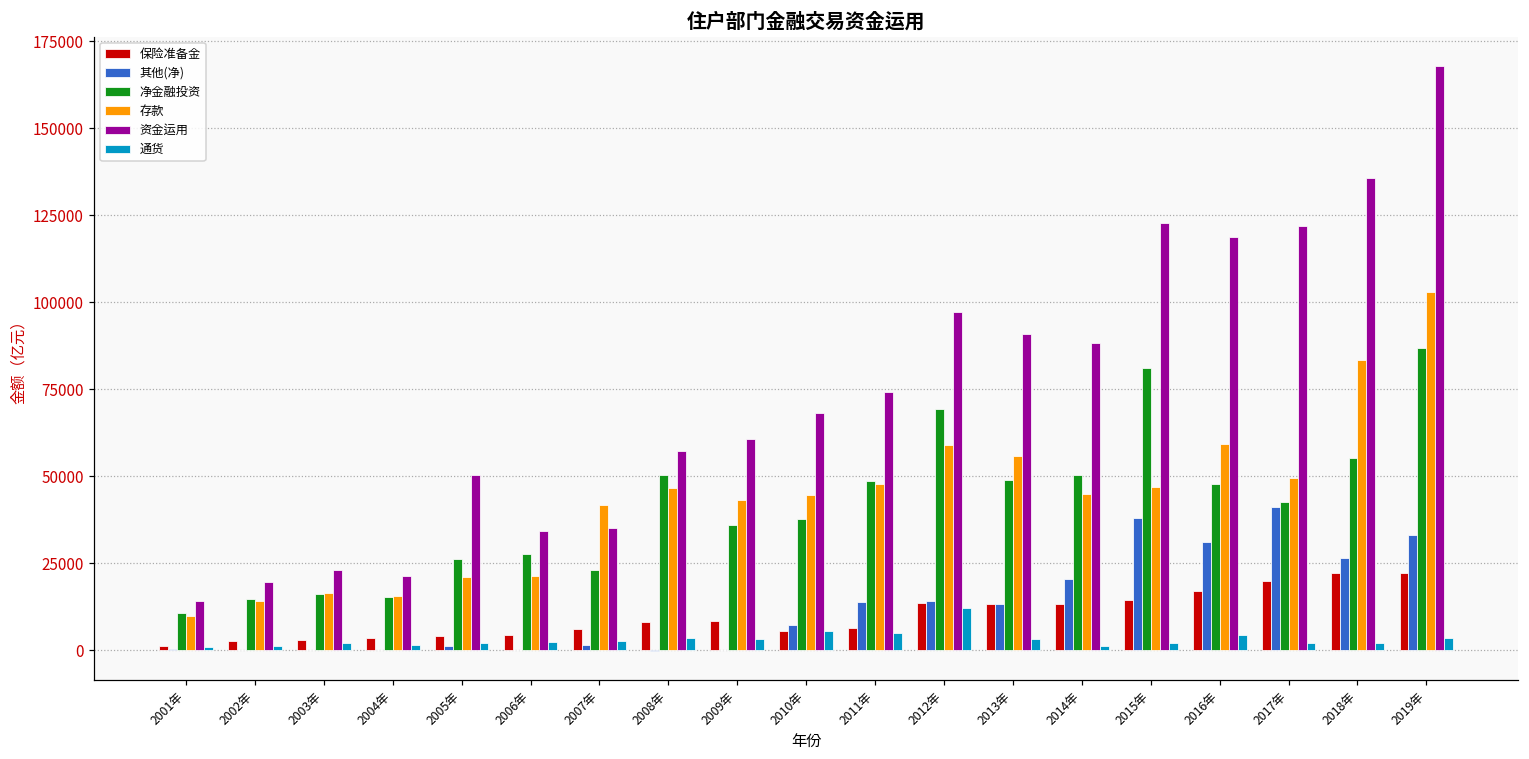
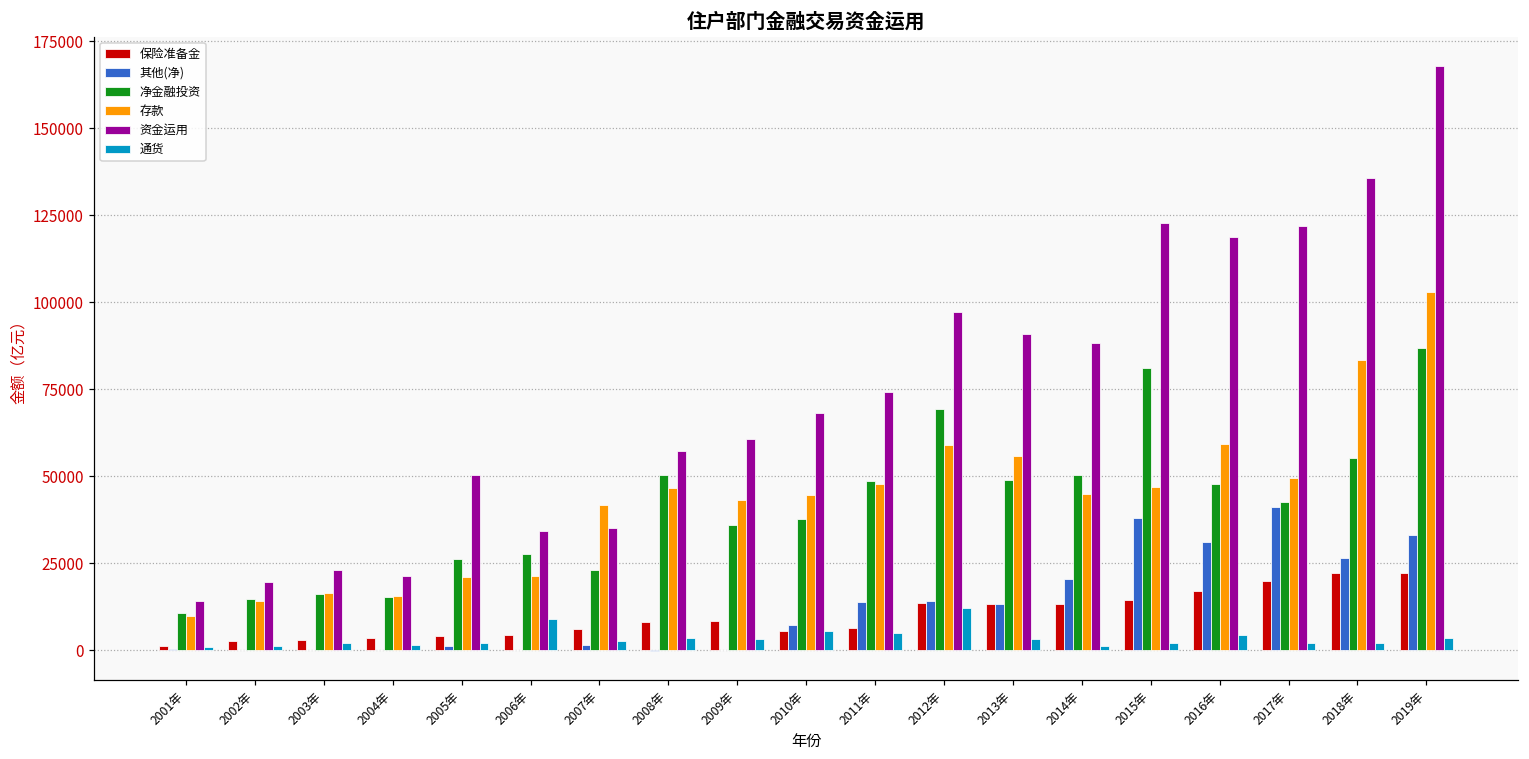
通货, 2006年: 3000 -> 9000
